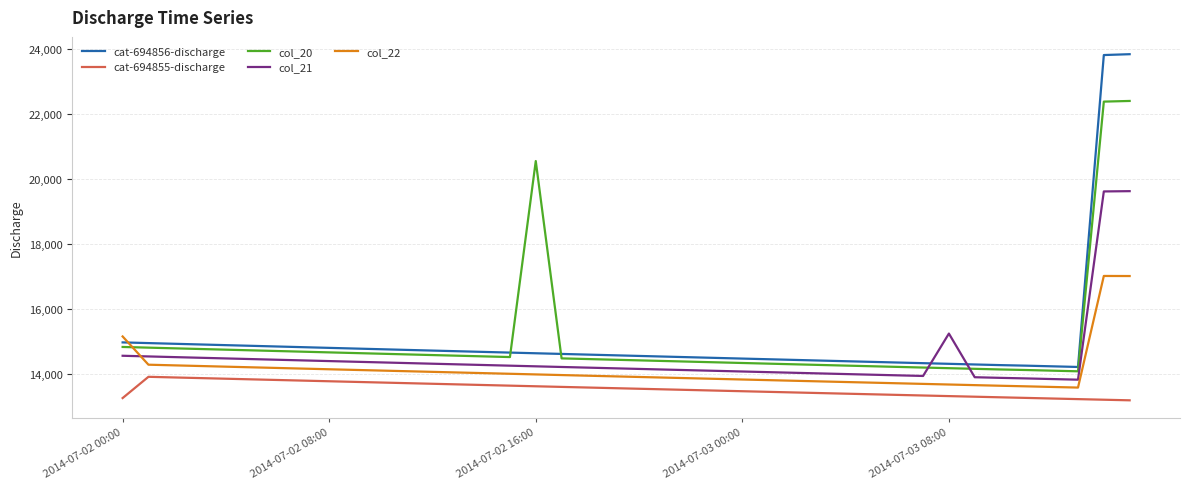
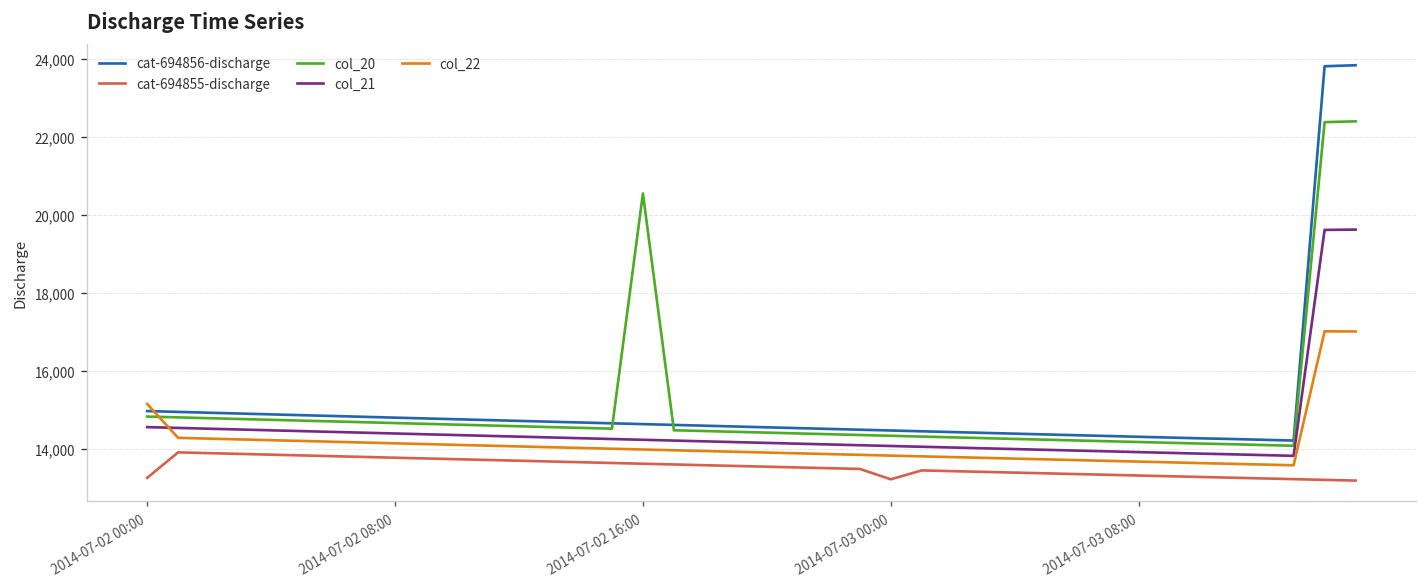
cat-694855-discharge, 2014-07-03 00:00: 13,500 -> 13,200
col_21, 2014-07-03 08:00: 15,200 -> 13,900
